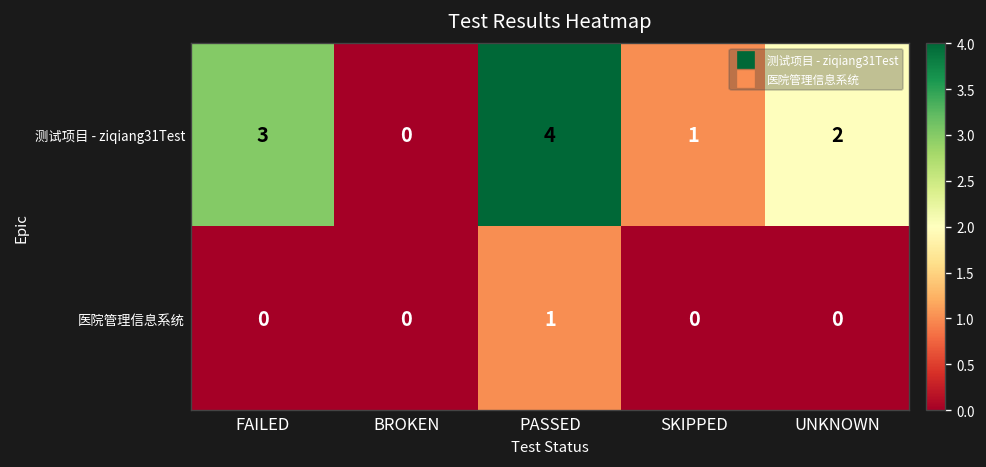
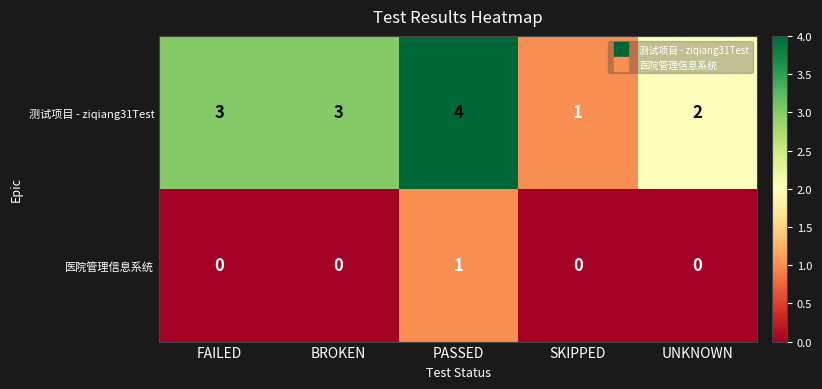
测试项目 - ziqiang31Test, BROKEN: 0 -> 3
